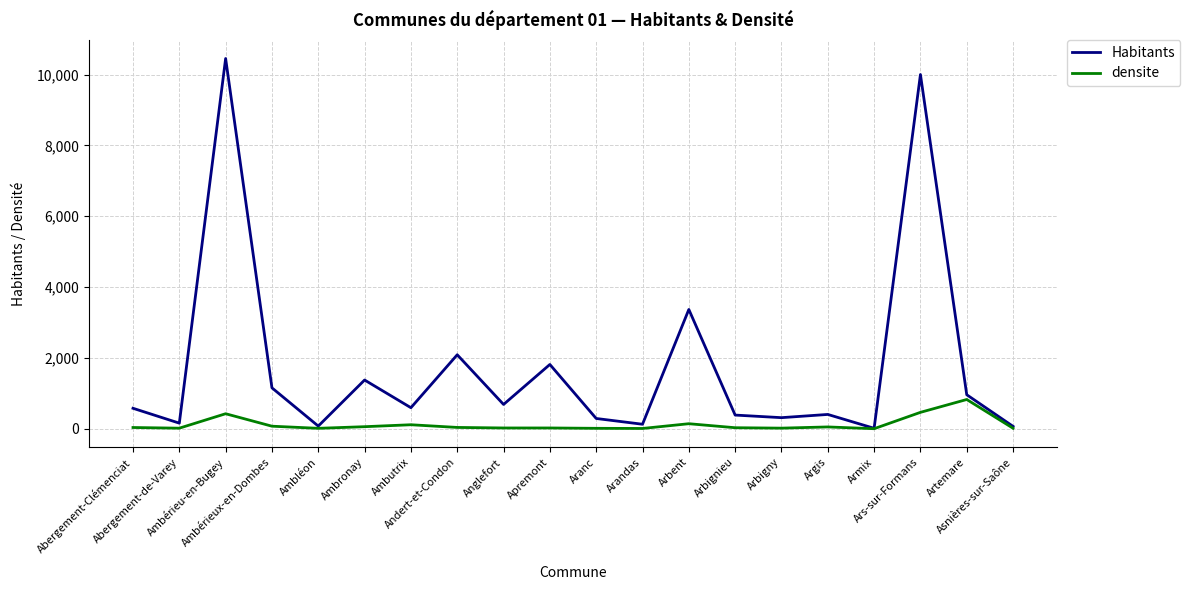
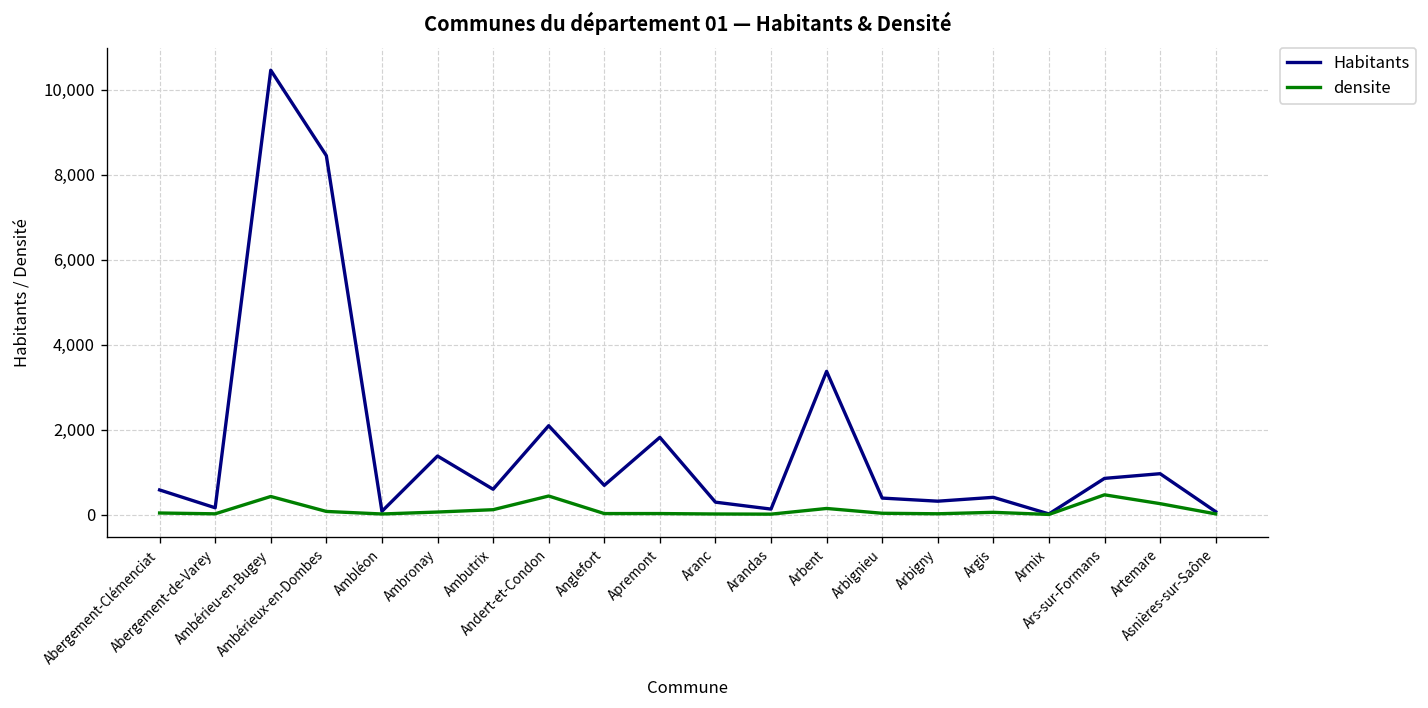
Habitants, Ambérieux-en-Dombes: 1,200 -> 8,400
densite, Andert-et-Condon: 0 -> 400
Habitants, Ars-sur-Formans: 10,000 -> 900
densite, Artemare: 800 -> 300
